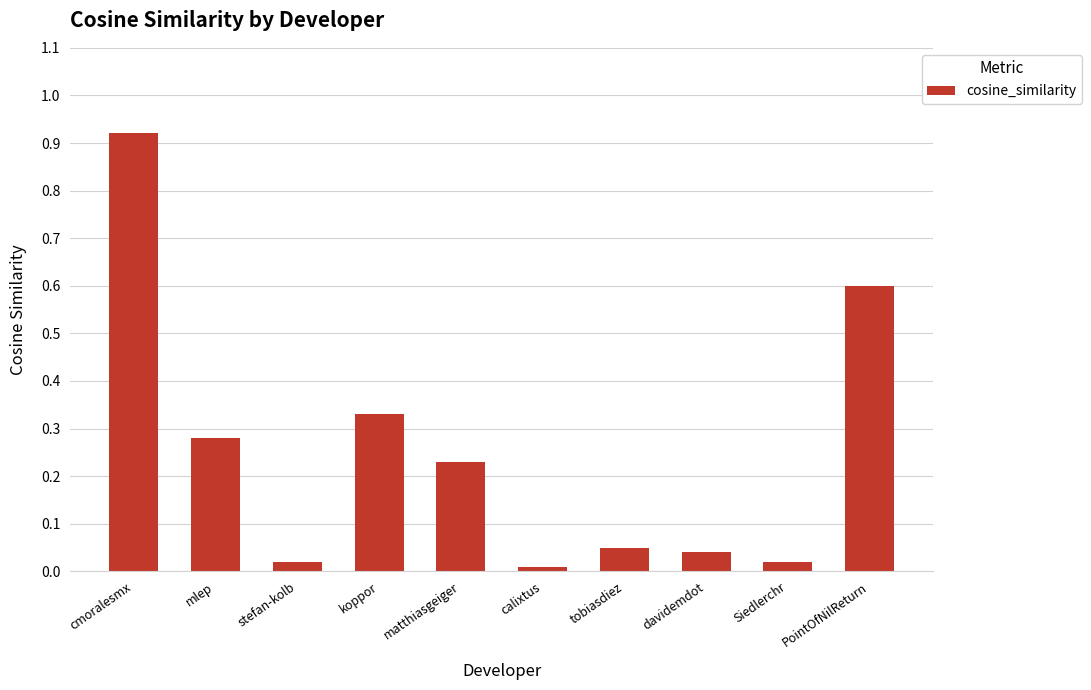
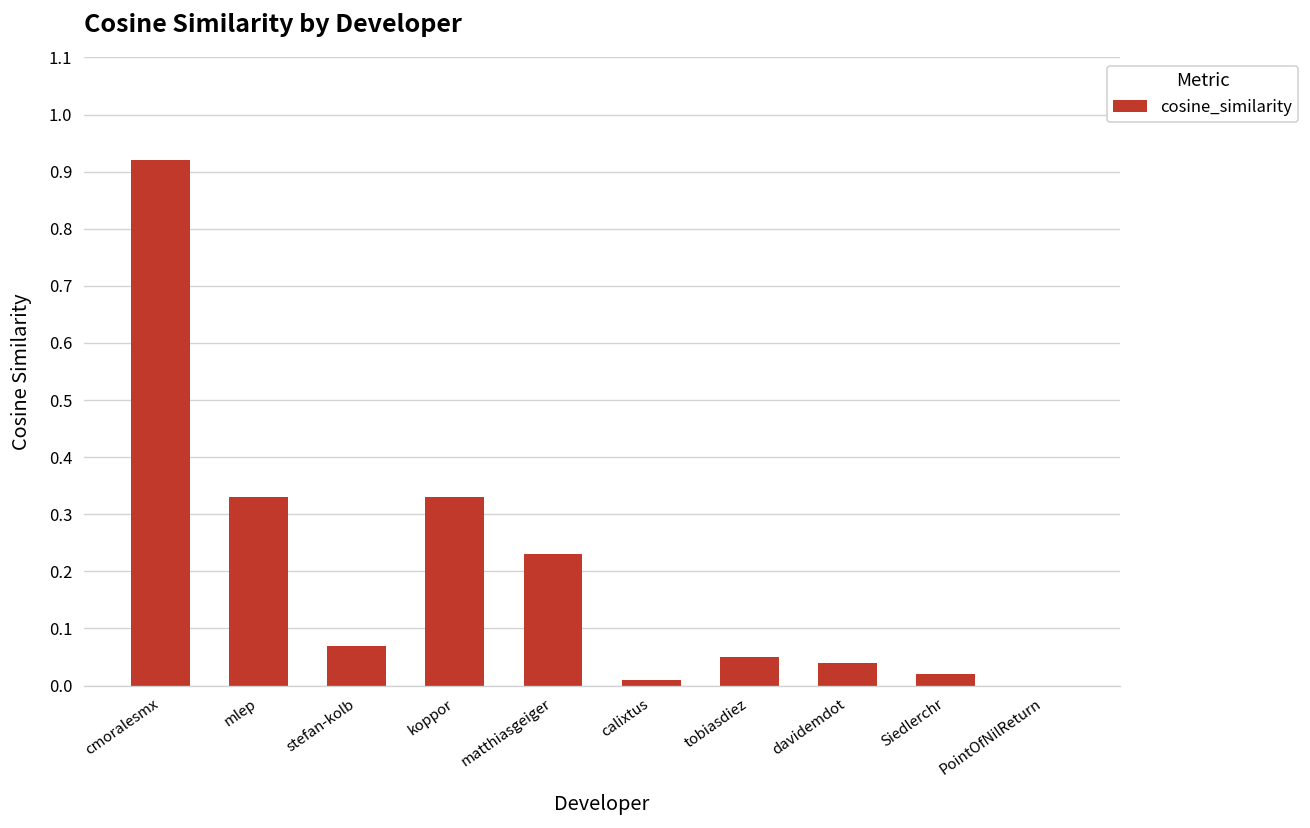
mlep: 0.28 -> 0.33
stefan-kolb: 0.02 -> 0.07
PointOfNilReturn: 0.6 -> 0.0
